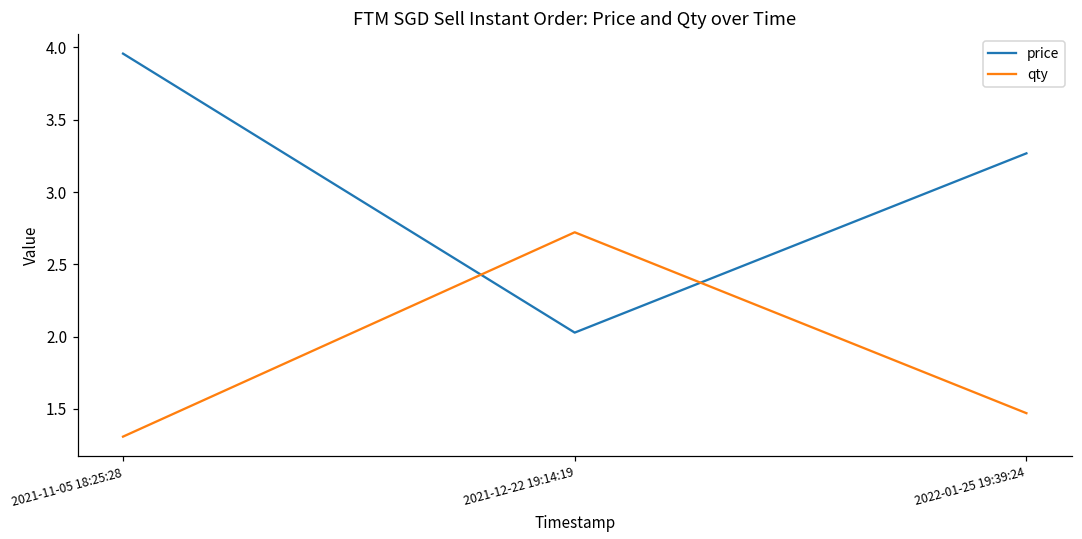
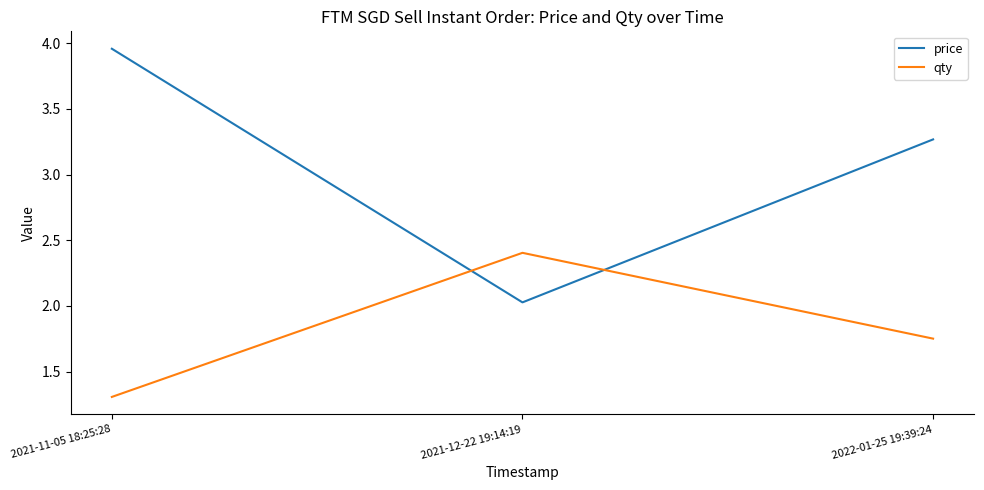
qty, 2021-12-22 19:14:19: 2.72 -> 2.40
qty, 2022-01-25 19:39:24: 1.47 -> 1.75
